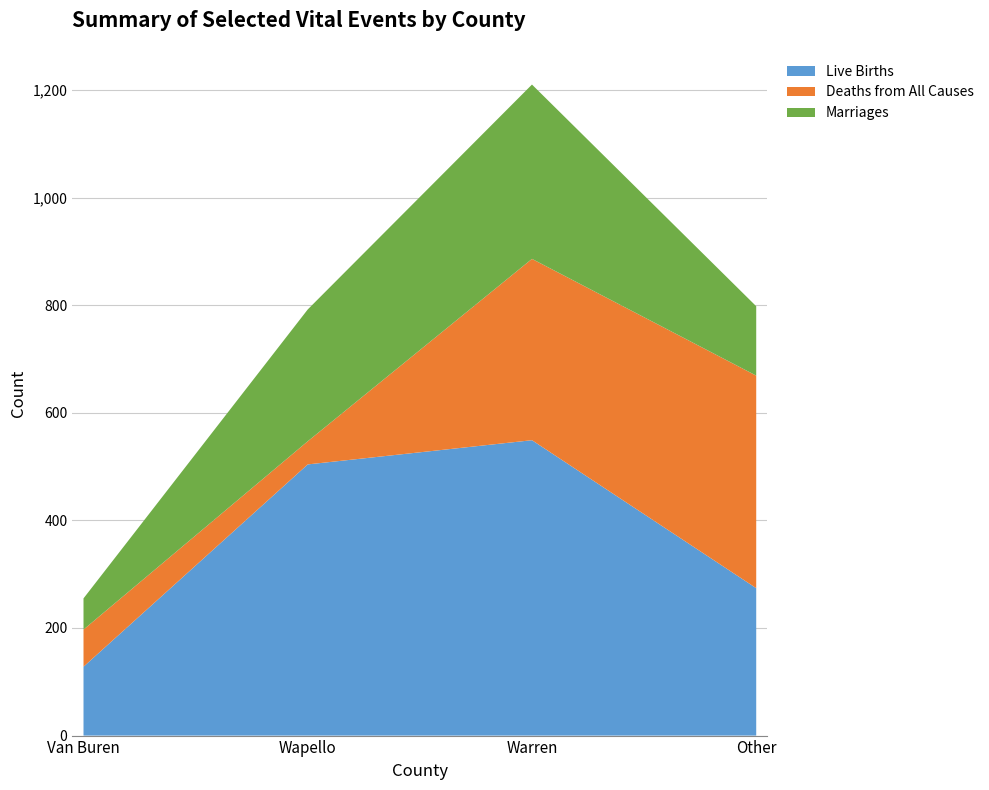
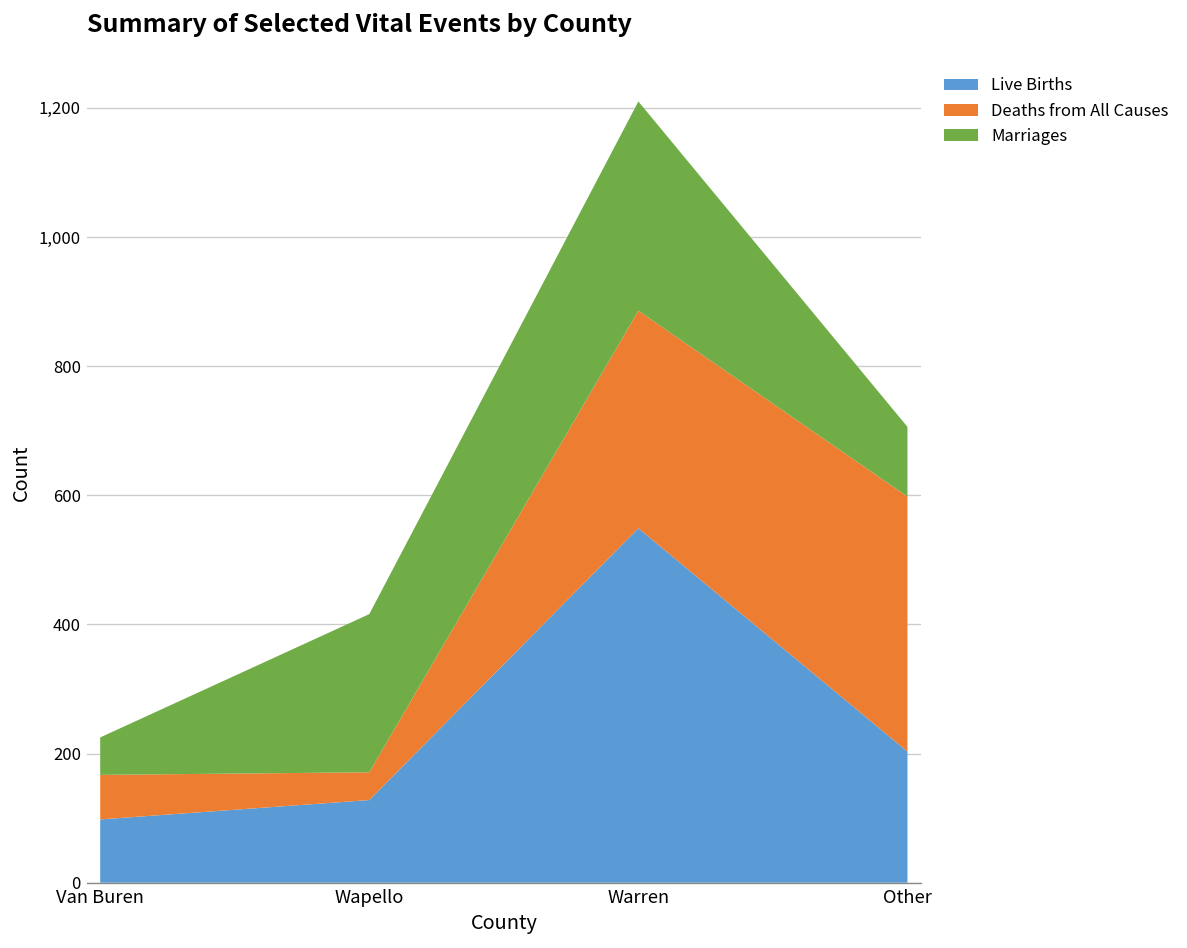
Live Births, Van Buren: 130 -> 100
Live Births, Wapello: 500 -> 130
Live Births, Other: 270 -> 200
Marriages, Other: 130 -> 110
